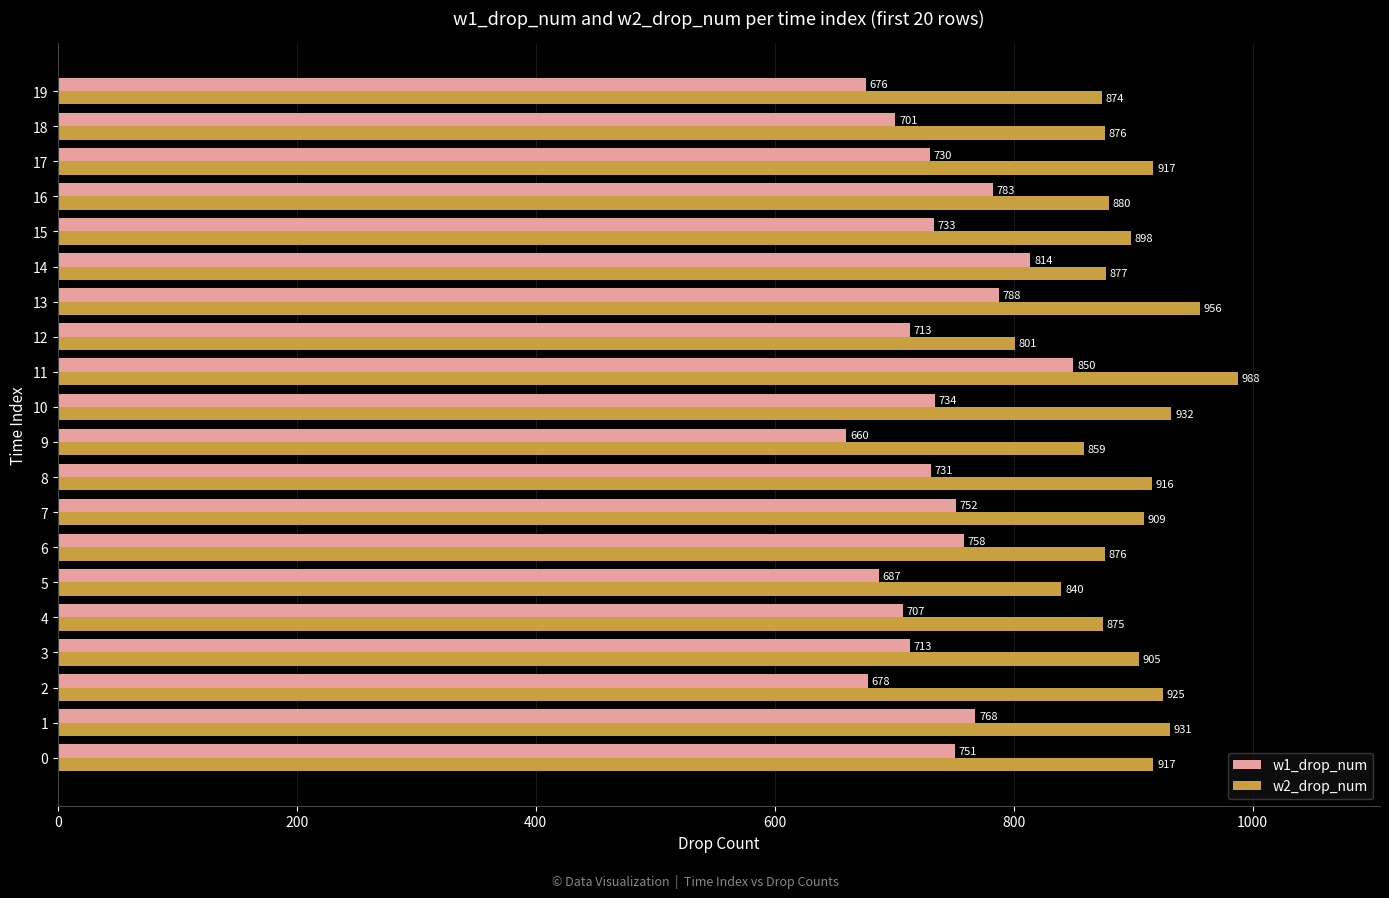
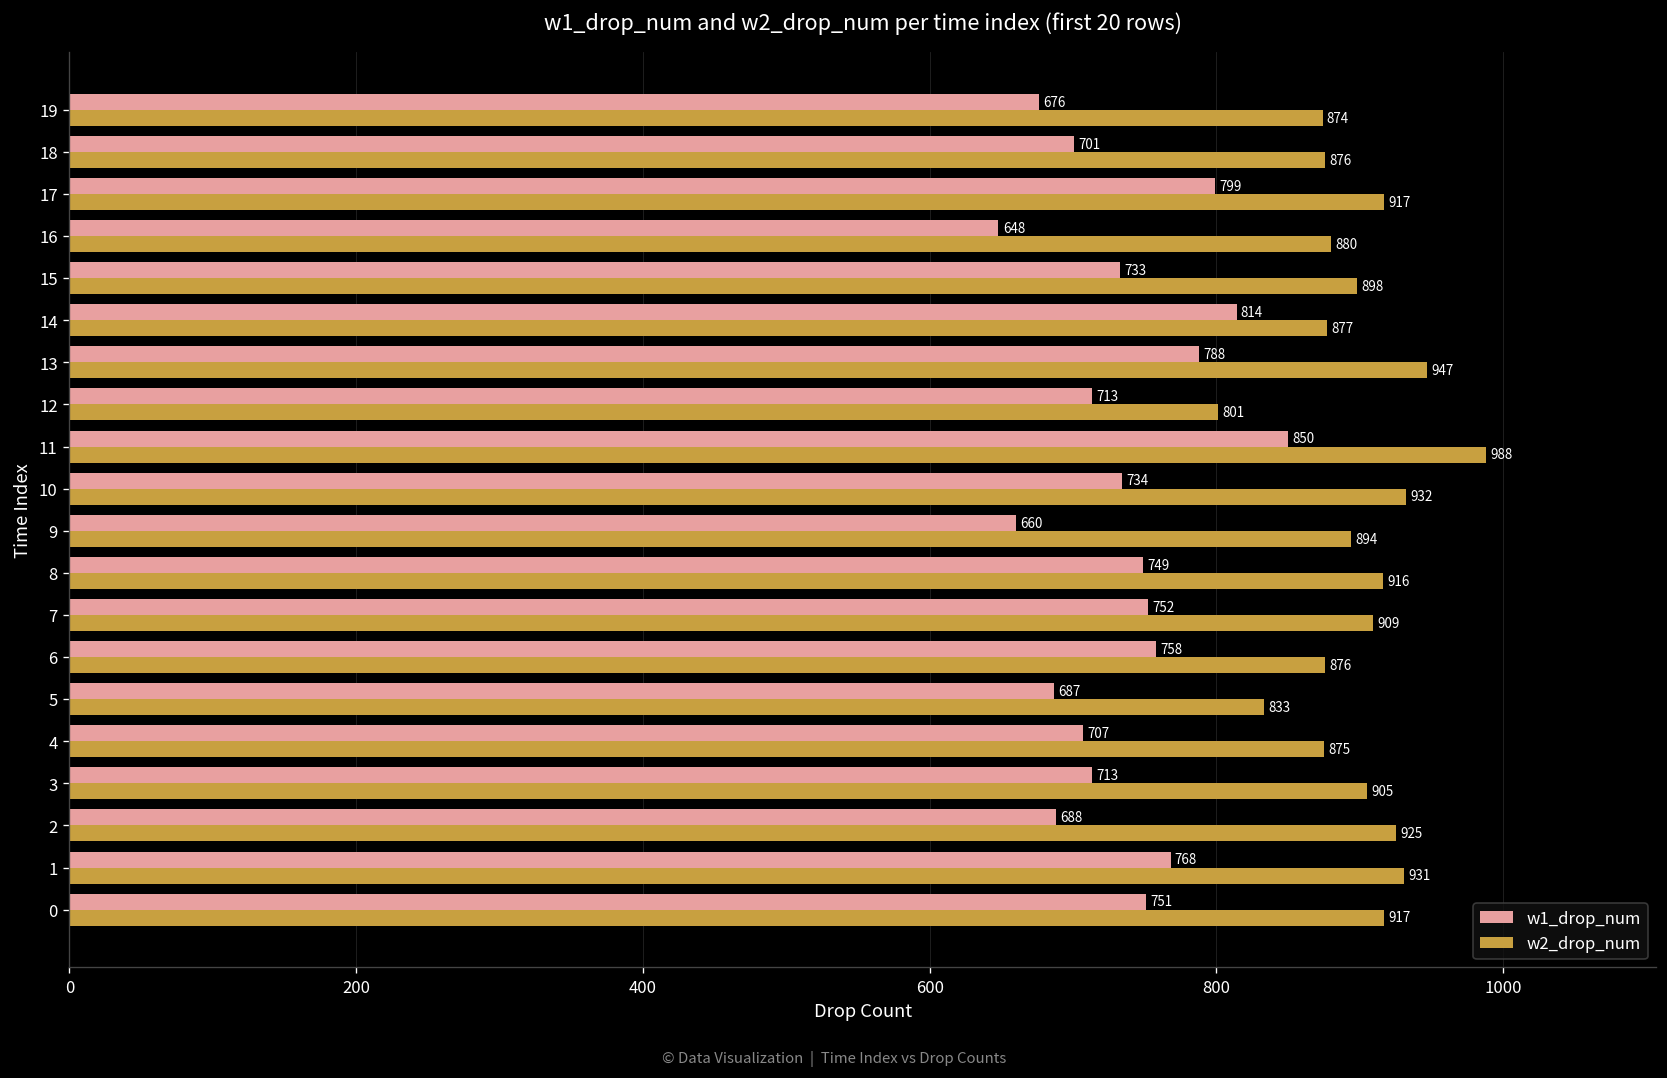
w1_drop_num, 17: 730 -> 799
w1_drop_num, 16: 783 -> 648
w2_drop_num, 13: 956 -> 947
w2_drop_num, 9: 859 -> 894
w1_drop_num, 8: 731 -> 749
w2_drop_num, 5: 840 -> 833
w1_drop_num, 2: 678 -> 688
